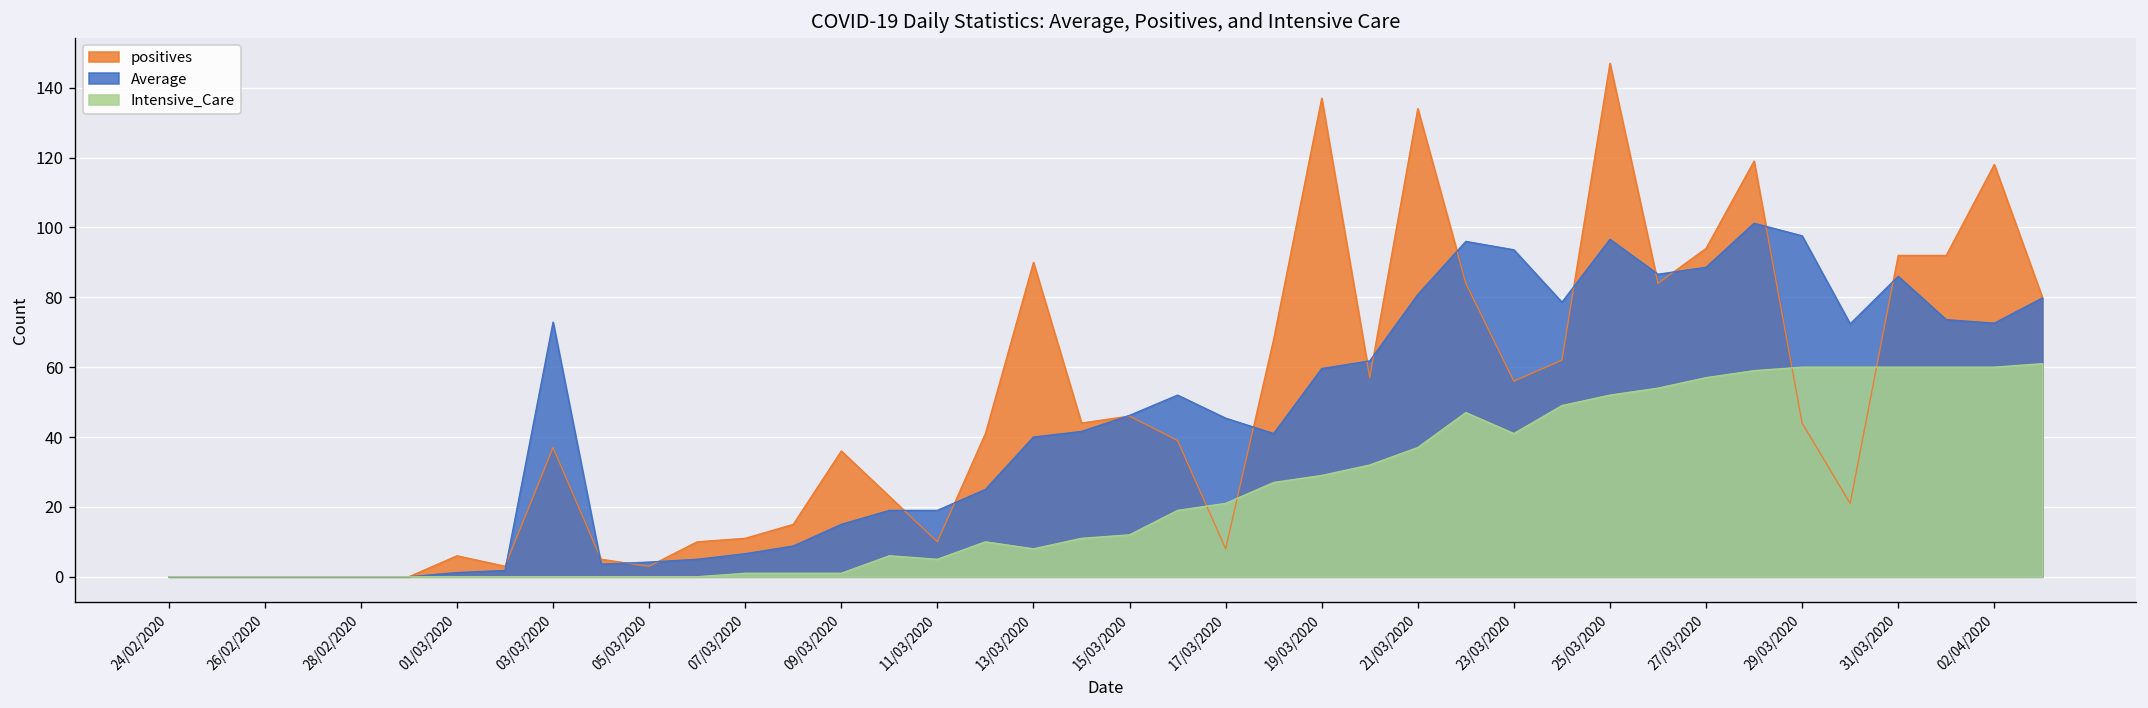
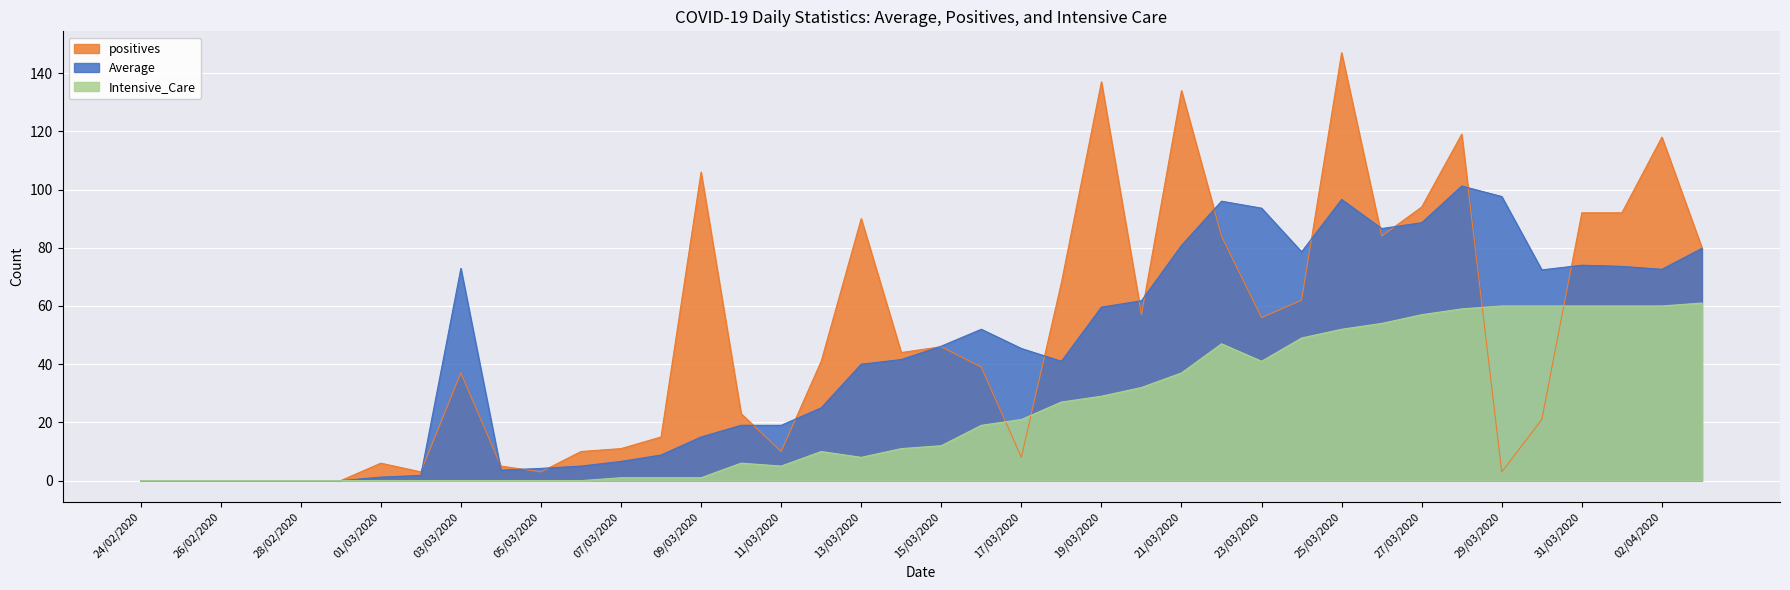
positives, 09/03/2020: 36 -> 106
positives, 29/03/2020: 44 -> 3
Average, 31/03/2020: 86 -> 74
